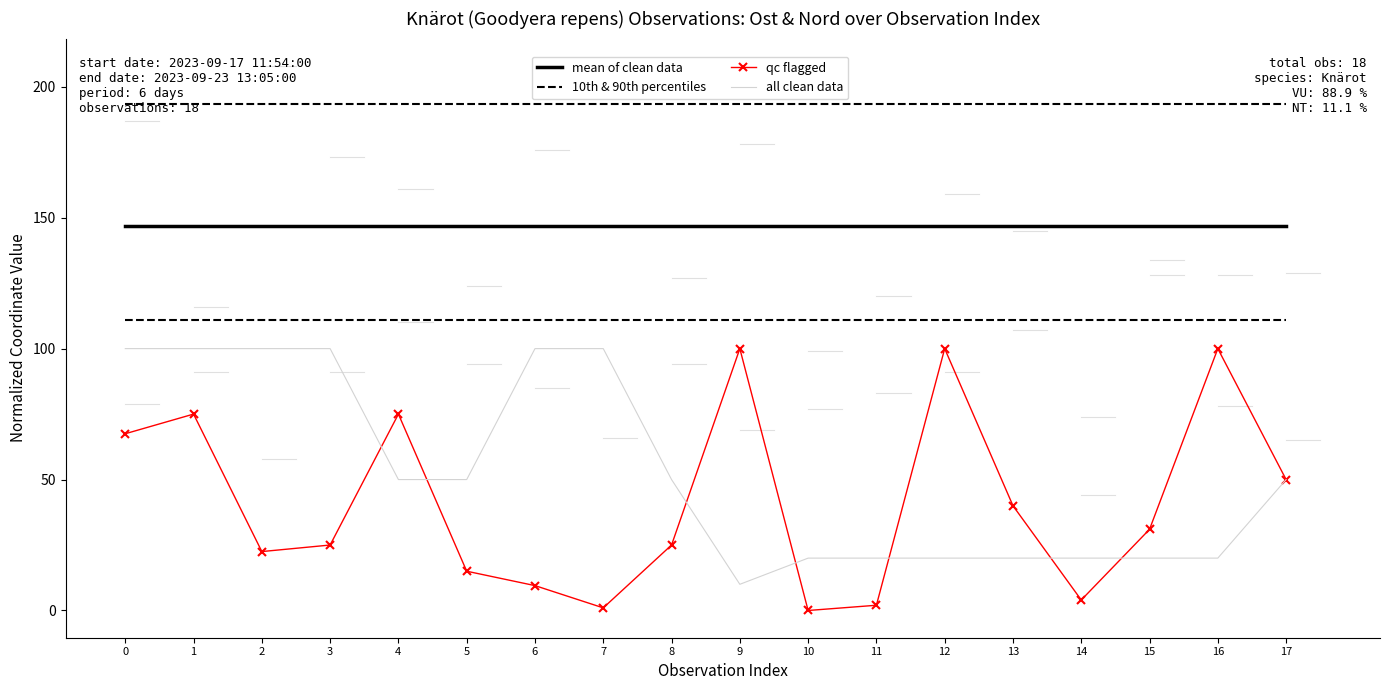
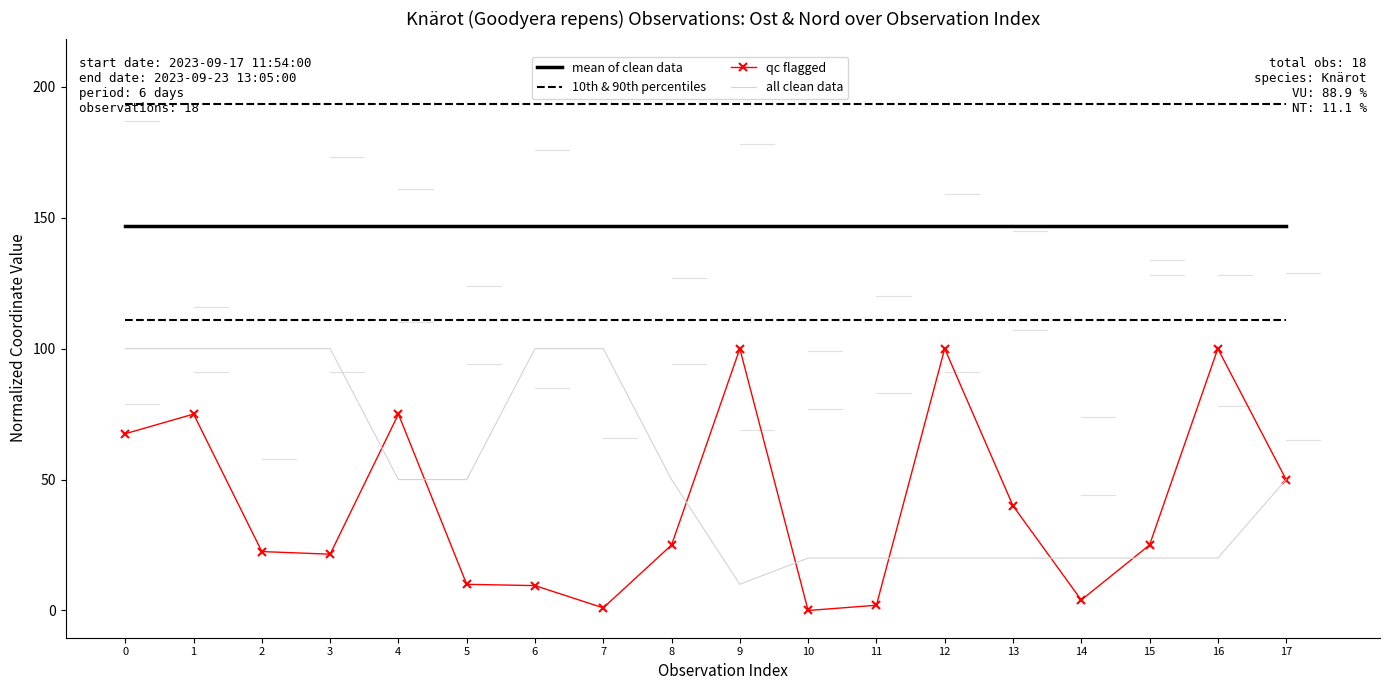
qc flagged, 3: 25 -> 22
qc flagged, 5: 15 -> 10
qc flagged, 15: 31 -> 25
